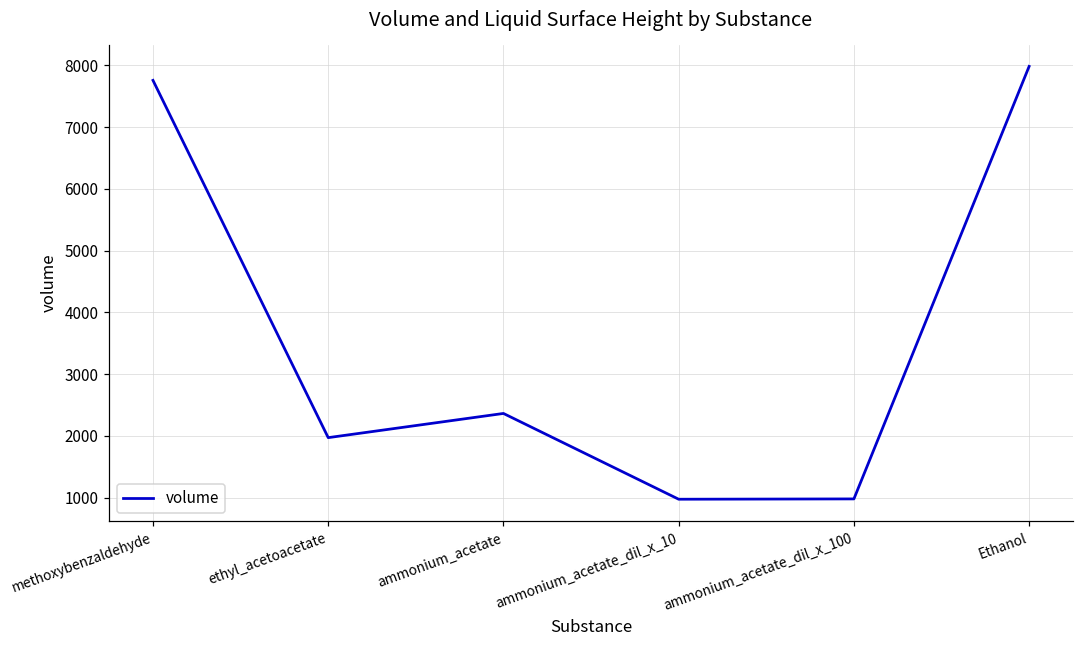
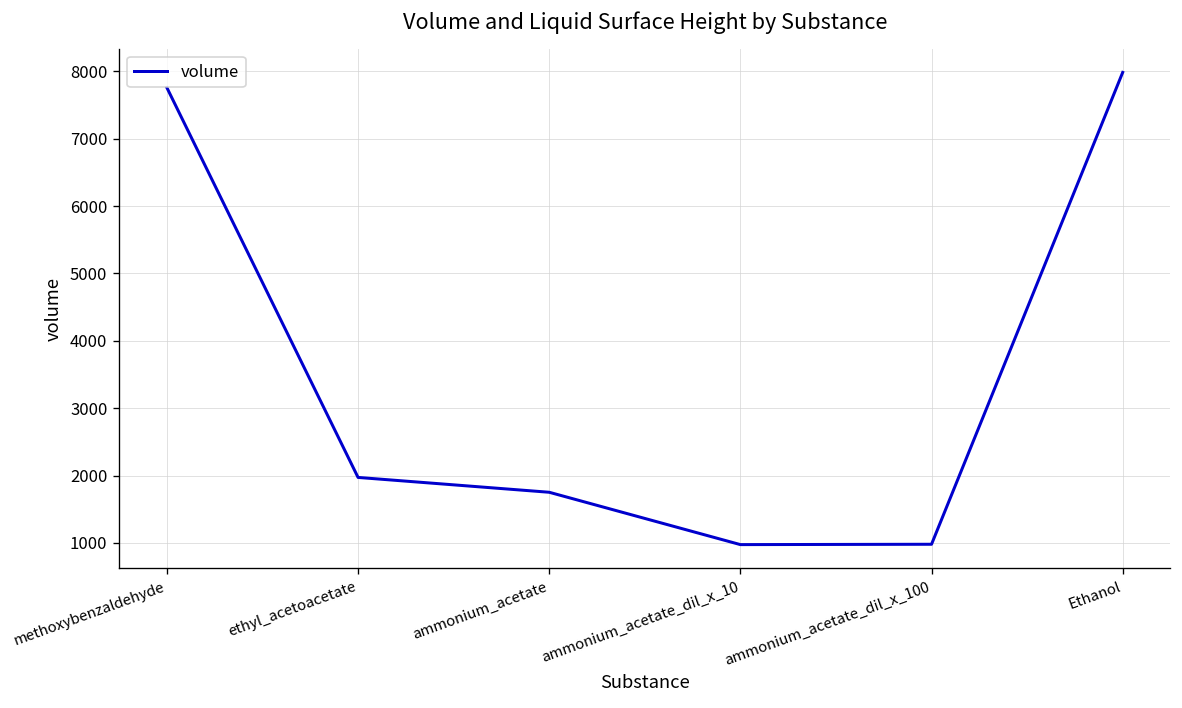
ammonium_acetate: 2400 -> 1800
